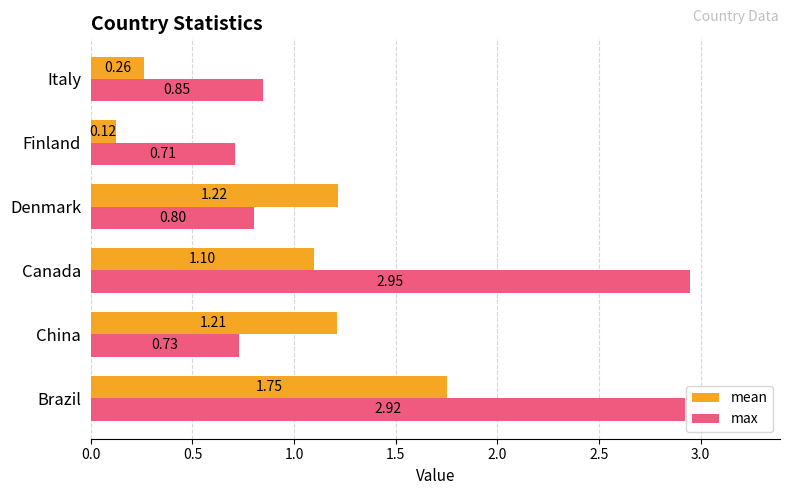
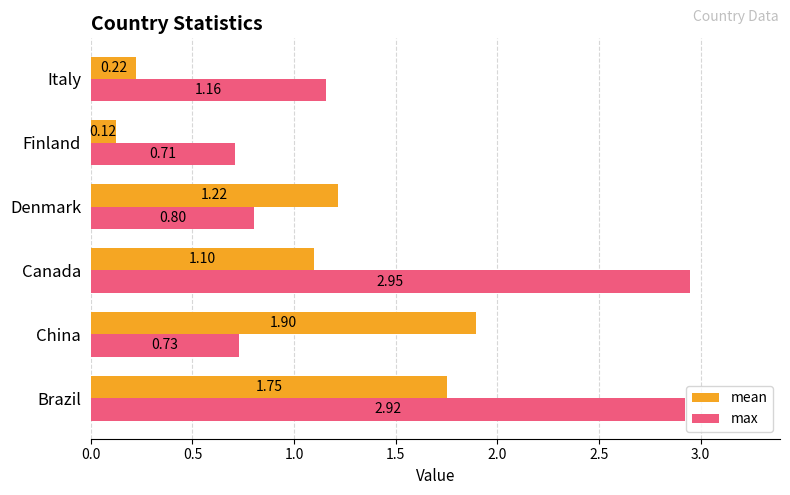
mean, Italy: 0.26 -> 0.22
max, Italy: 0.85 -> 1.16
mean, China: 1.21 -> 1.90
